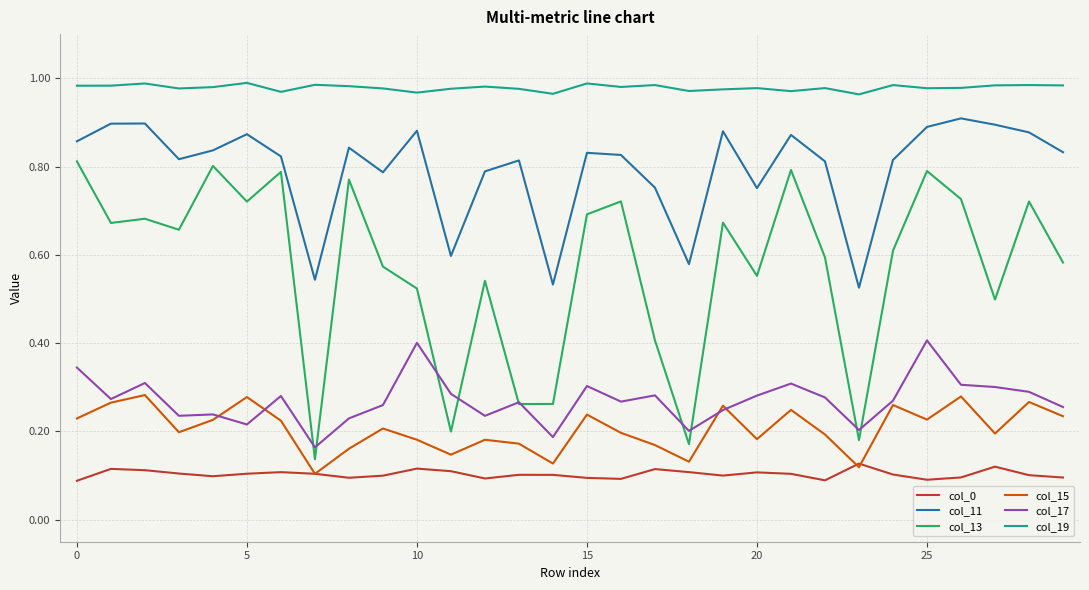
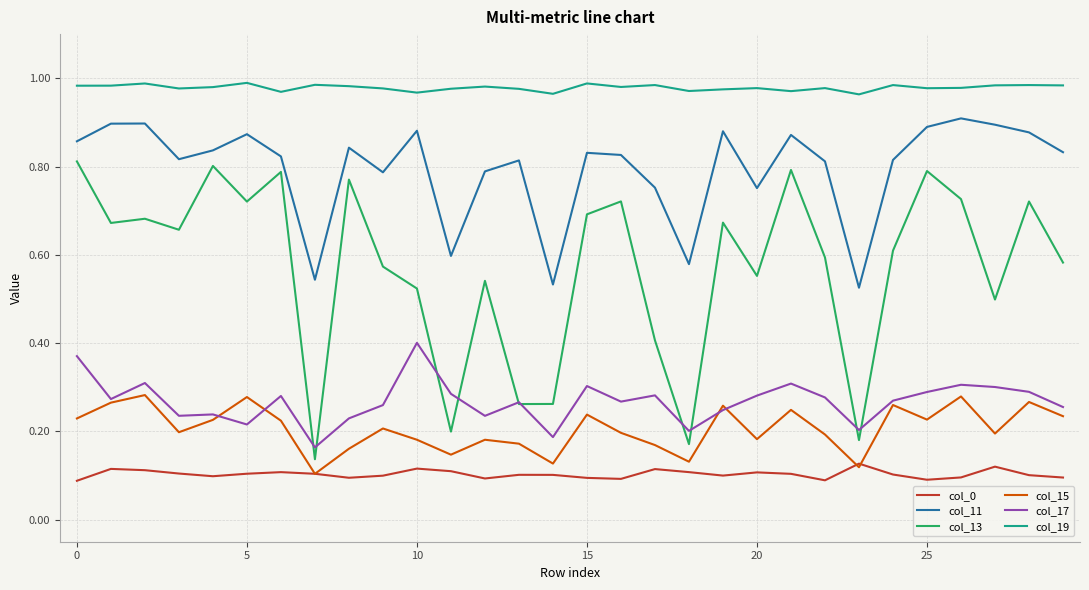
col_17, 0: 0.34 -> 0.37
col_17, 25: 0.41 -> 0.29
